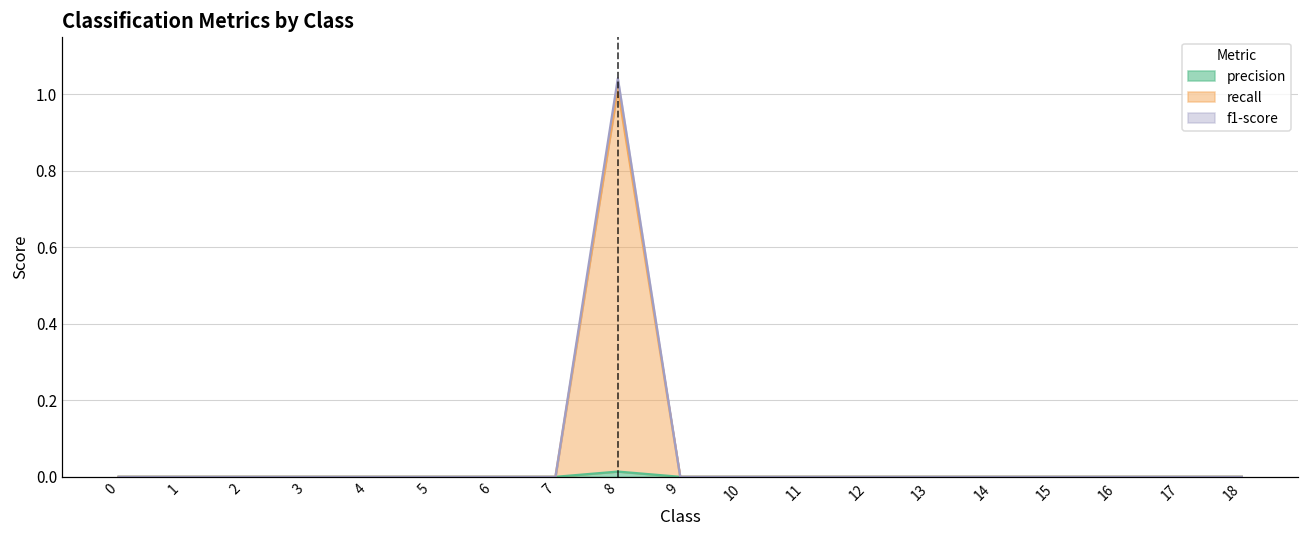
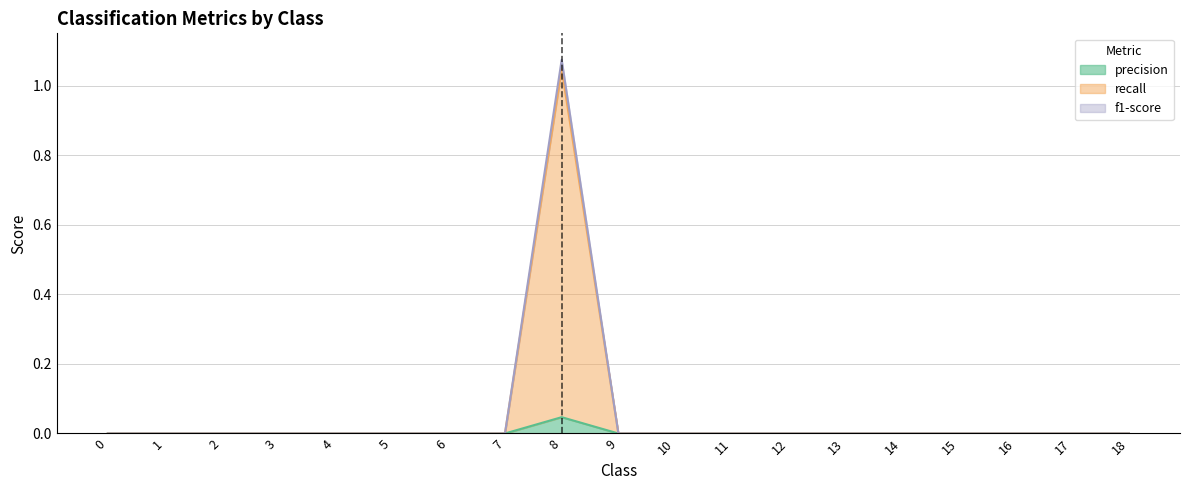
precision, 8: 0.01 -> 0.05
